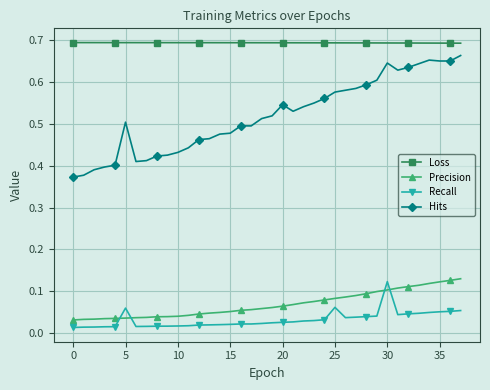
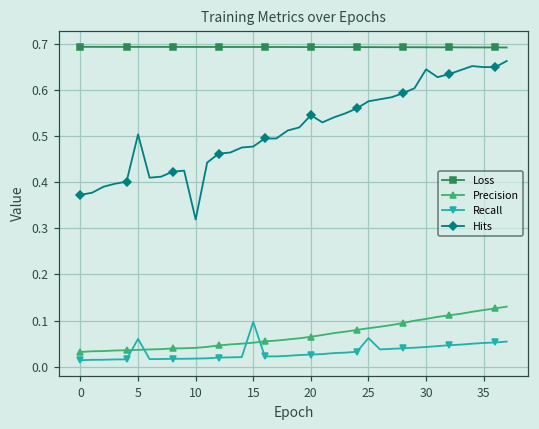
Hits, 10: 0.43 -> 0.32
Recall, 15: 0.02 -> 0.10
Recall, 30: 0.12 -> 0.04
